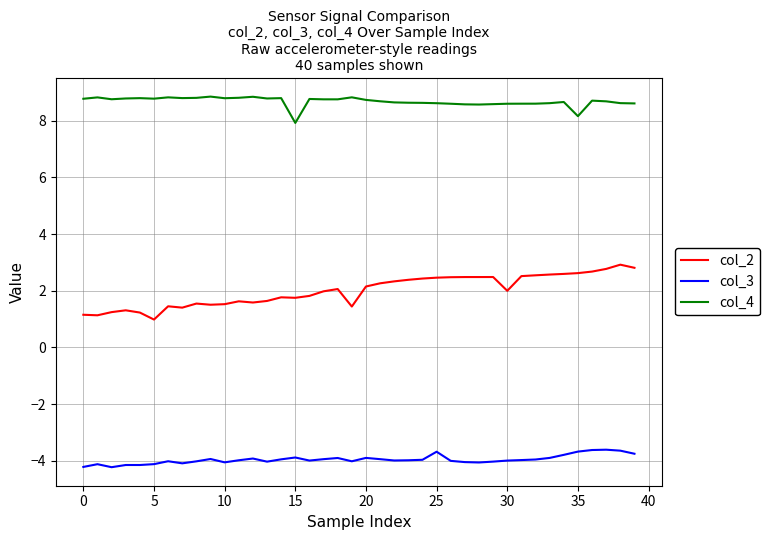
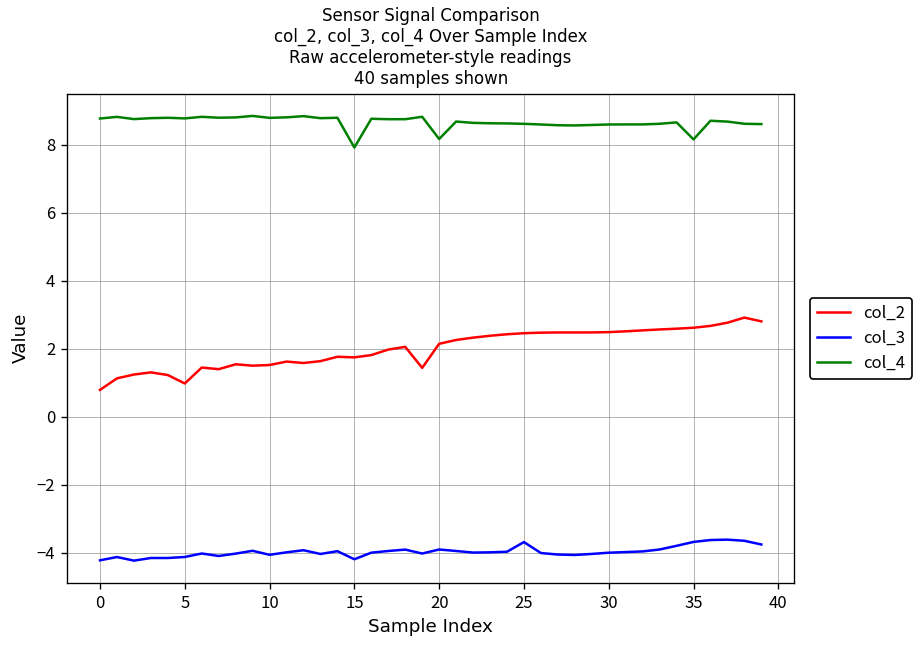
col_2, 0: 1.2 -> 0.8
col_3, 15: -3.9 -> -4.2
col_4, 20: 8.7 -> 8.2
col_2, 30: 2.0 -> 2.5
